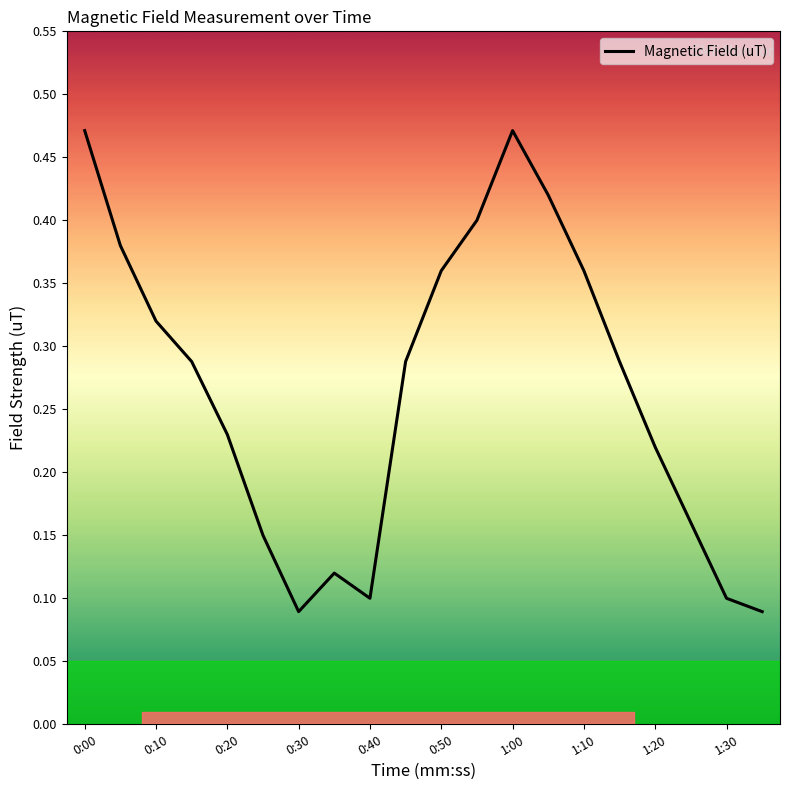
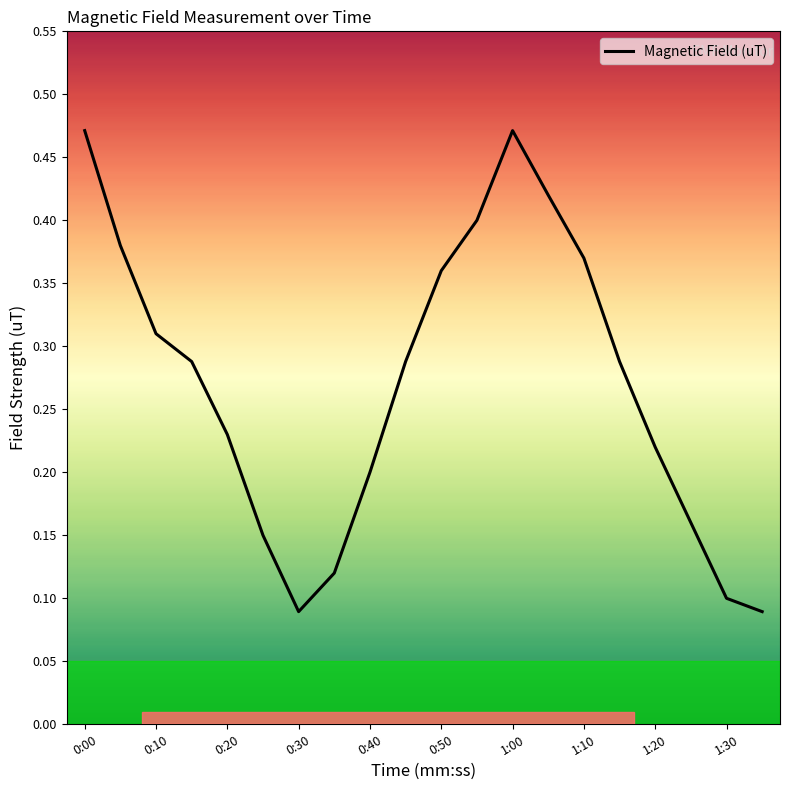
0:10: 0.32 -> 0.31
0:40: 0.1 -> 0.2
1:10: 0.36 -> 0.37
